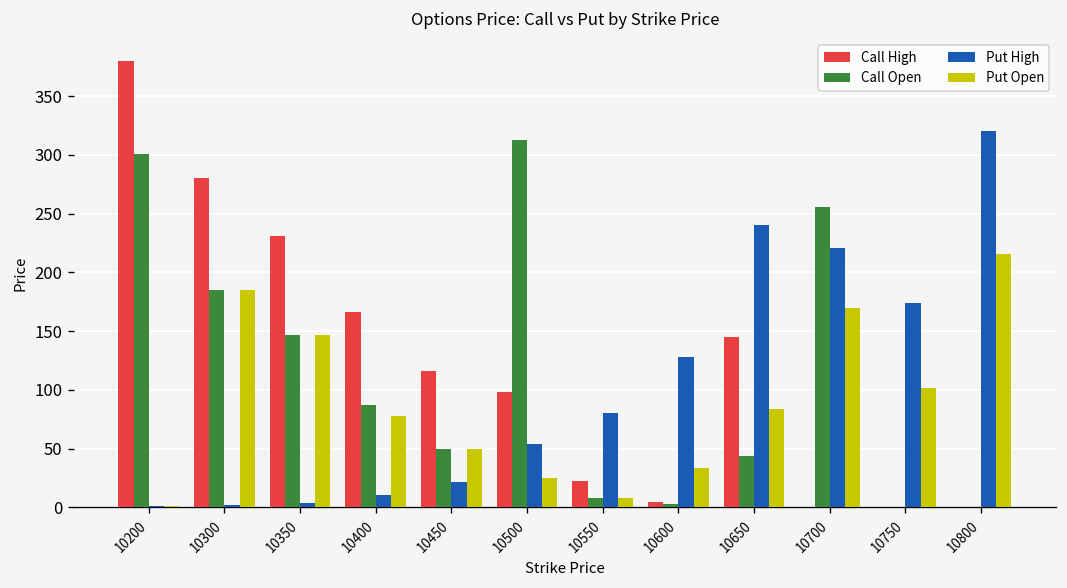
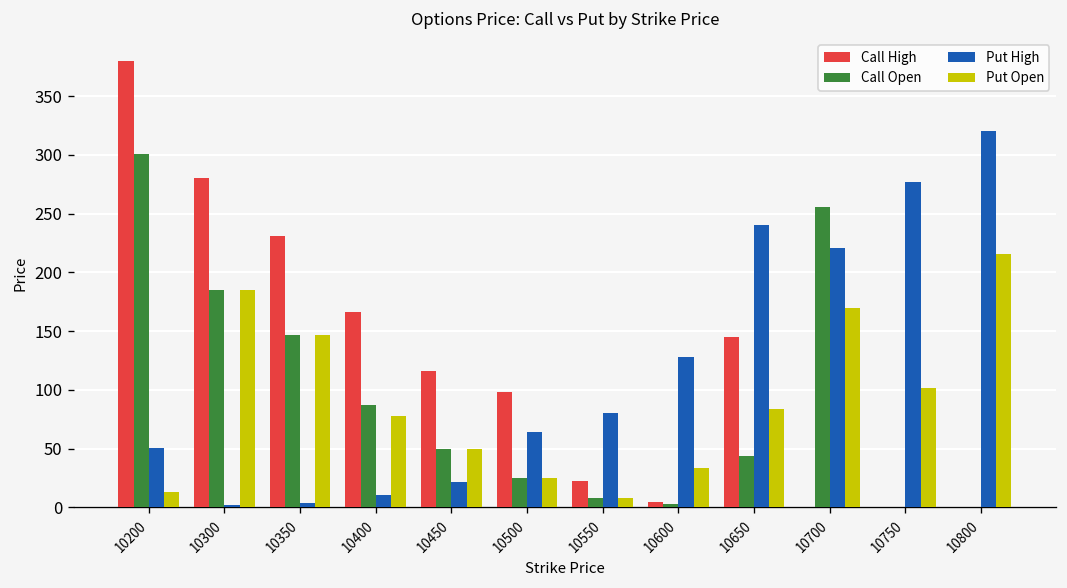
Put High, 10200: 0 -> 50
Put Open, 10200: 0 -> 10
Call Open, 10500: 310 -> 30
Put High, 10500: 50 -> 60
Put High, 10750: 170 -> 280
